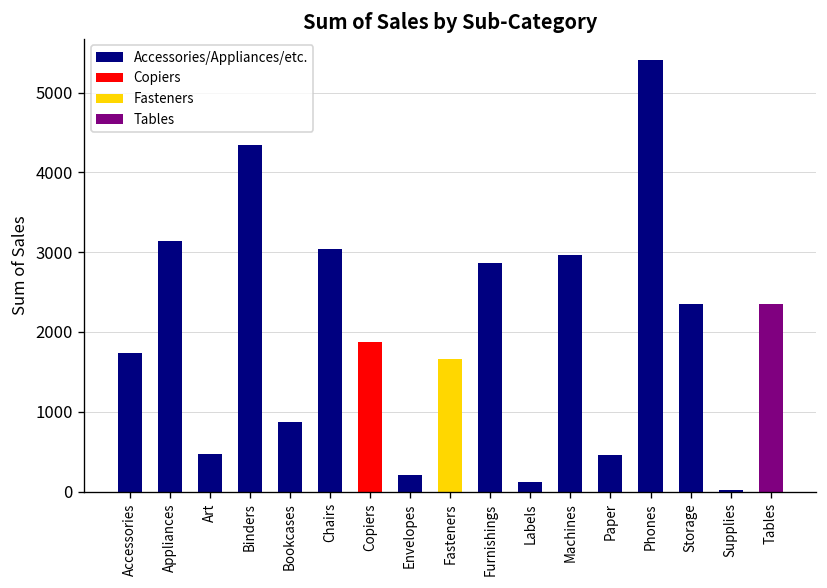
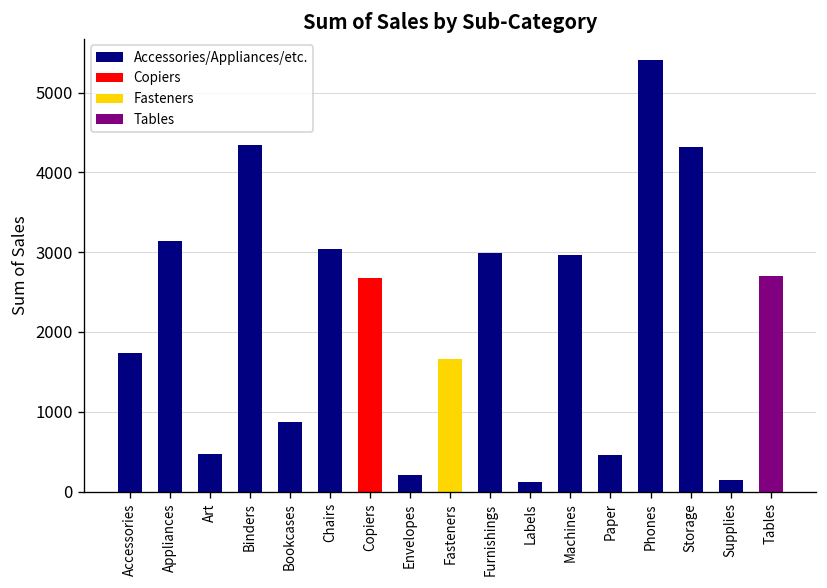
Copiers: 1900 -> 2700
Furnishings: 2900 -> 3000
Storage: 2300 -> 4300
Supplies: 0 -> 100
Tables: 2300 -> 2700
